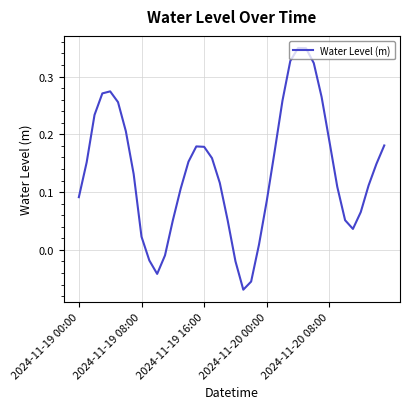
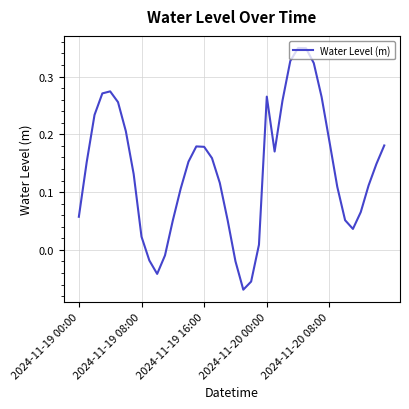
2024-11-19 00:00: 0.09 -> 0.06
2024-11-20 00:00: 0.09 -> 0.27
